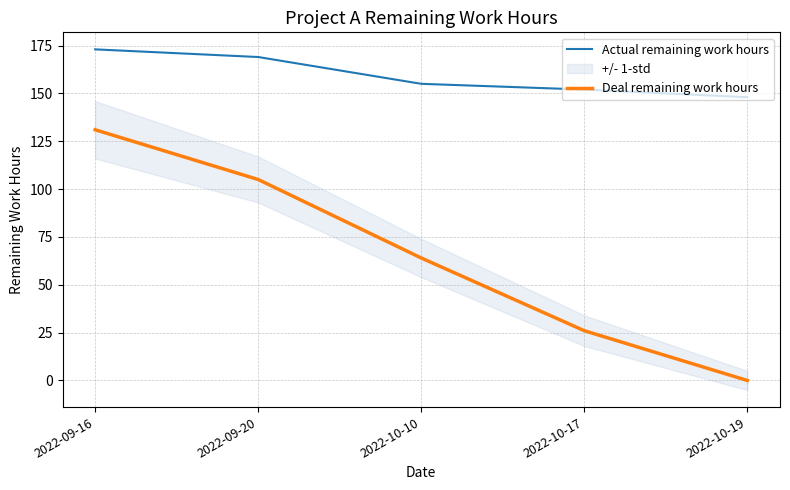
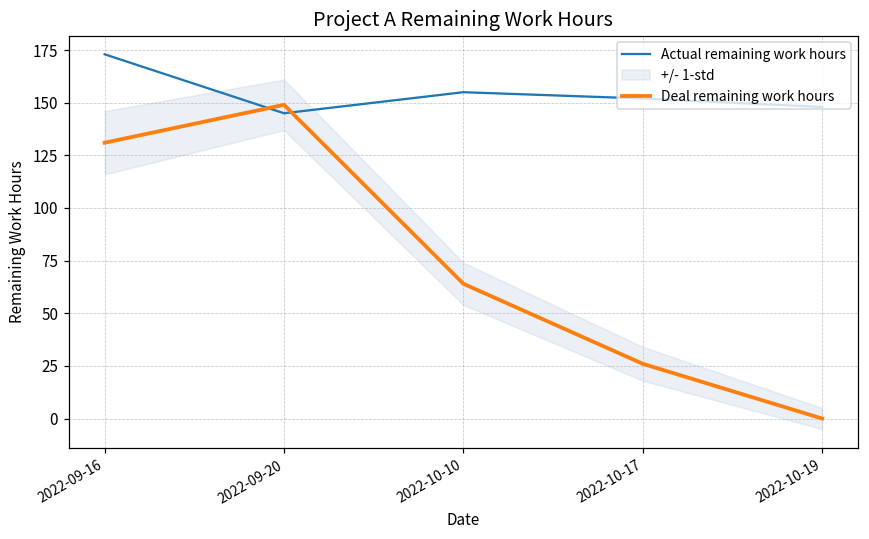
Actual remaining work hours, 2022-09-20: 169 -> 145
Deal remaining work hours, 2022-09-20: 105 -> 149
